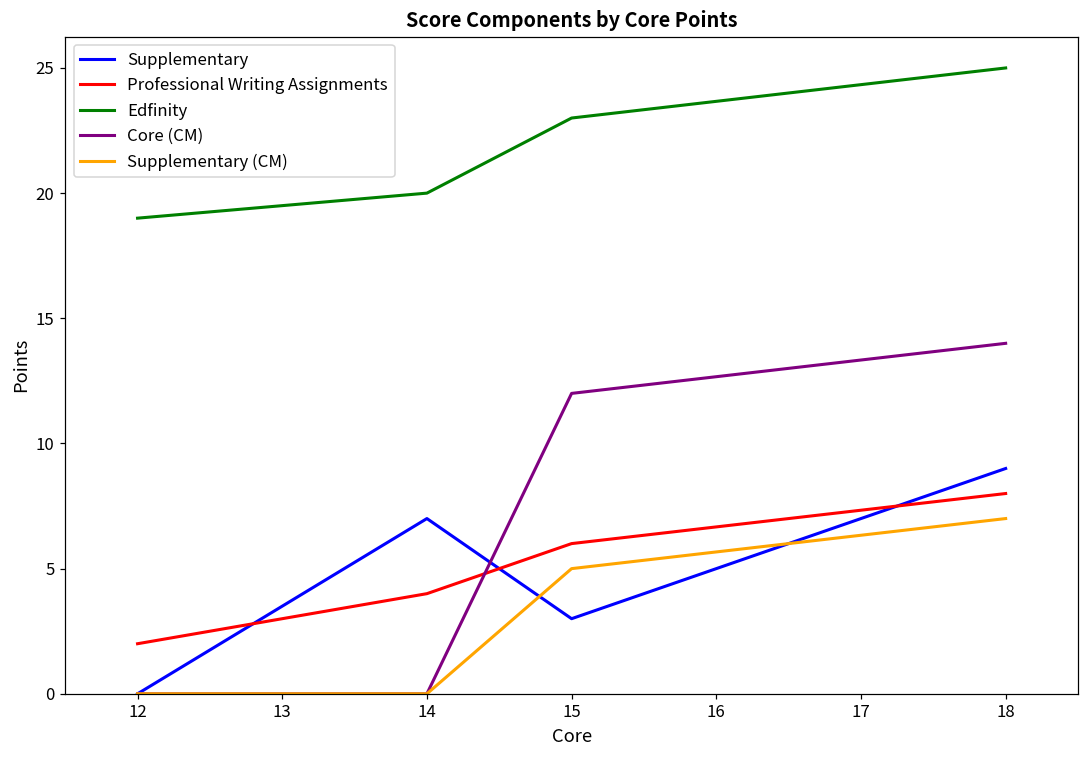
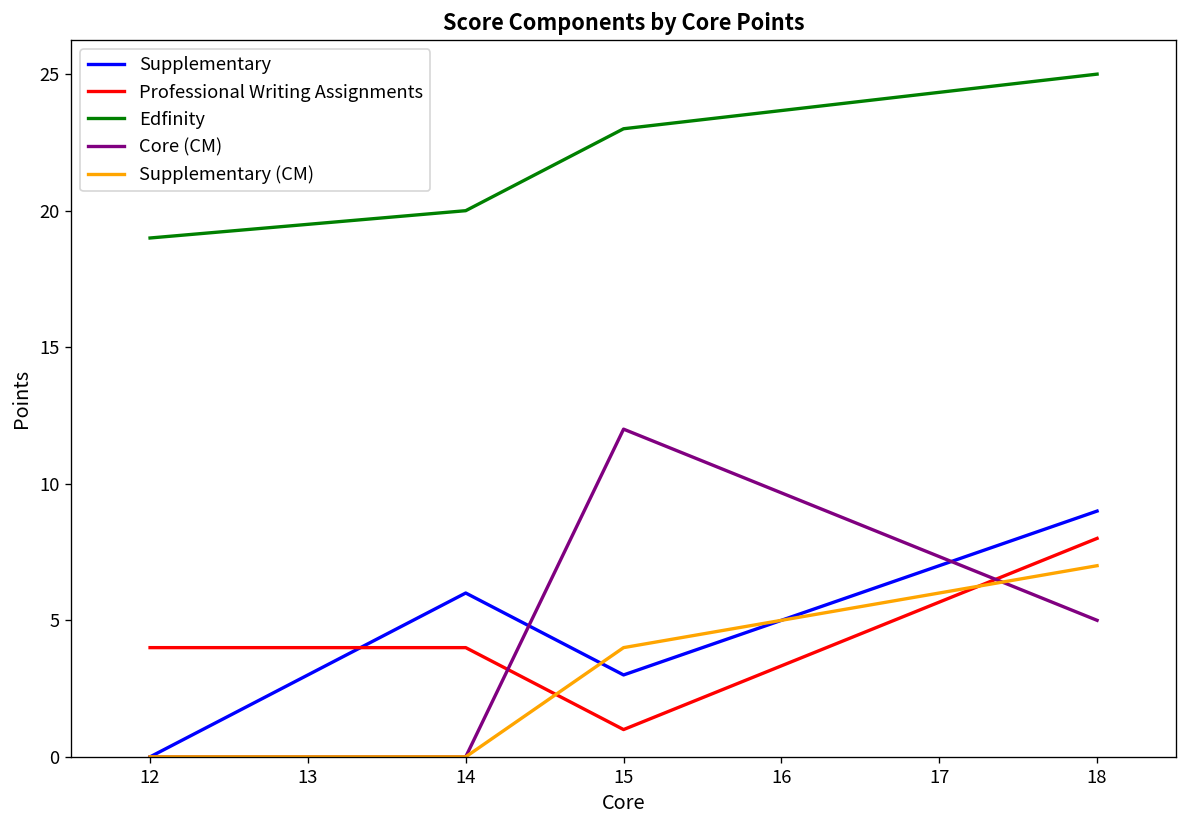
Professional Writing Assignments, 12: 2 -> 4
Supplementary, 14: 7 -> 6
Professional Writing Assignments, 15: 6 -> 1
Supplementary (CM), 15: 5 -> 4
Core (CM), 18: 14 -> 5
